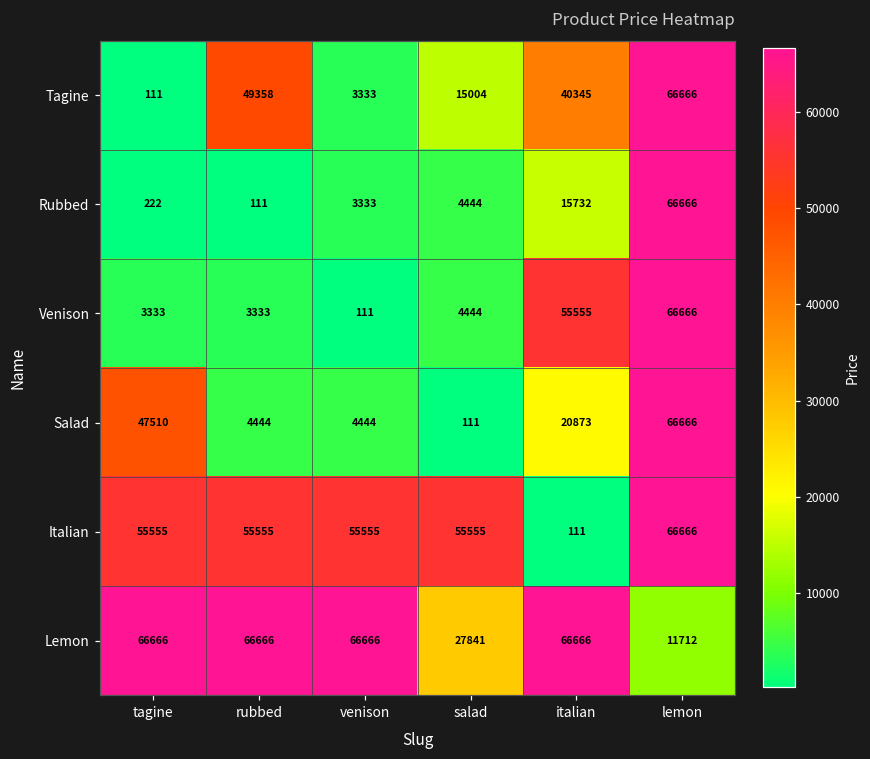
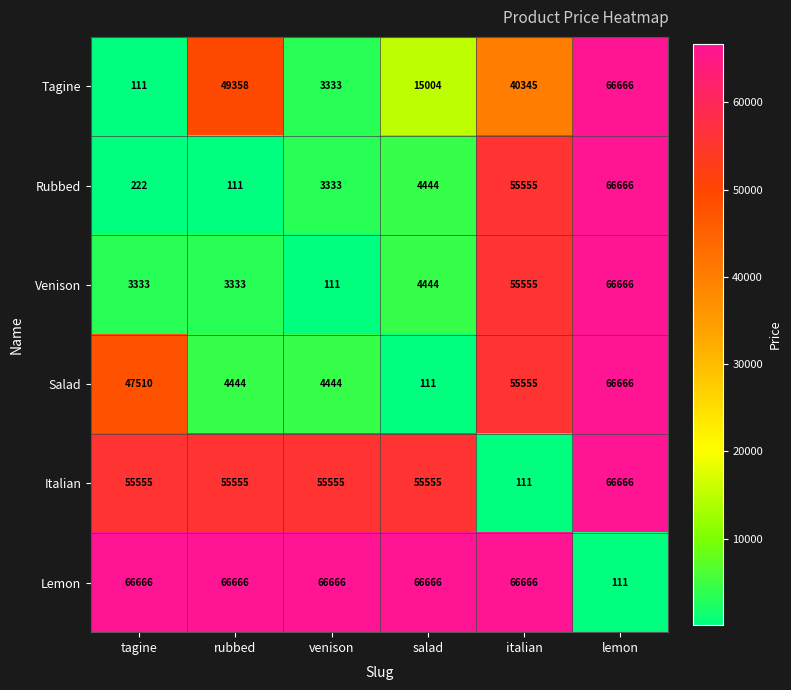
Rubbed, italian: 15732 -> 55555
Salad, italian: 20873 -> 55555
Lemon, salad: 27841 -> 66666
Lemon, lemon: 11712 -> 111
